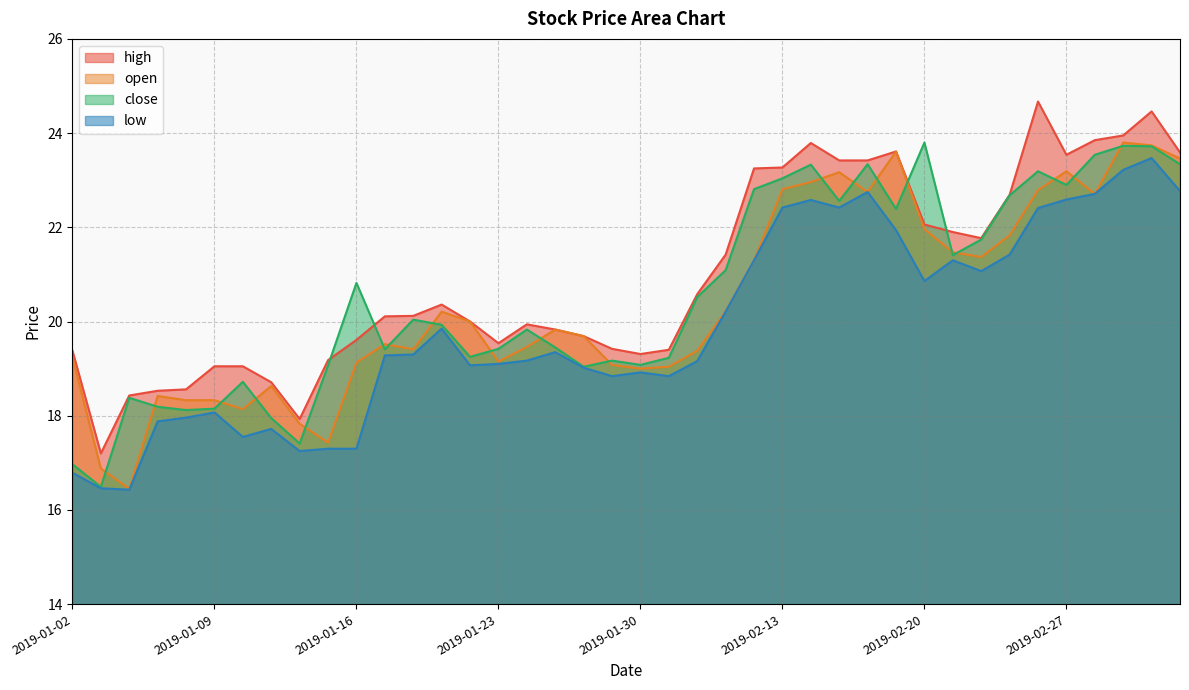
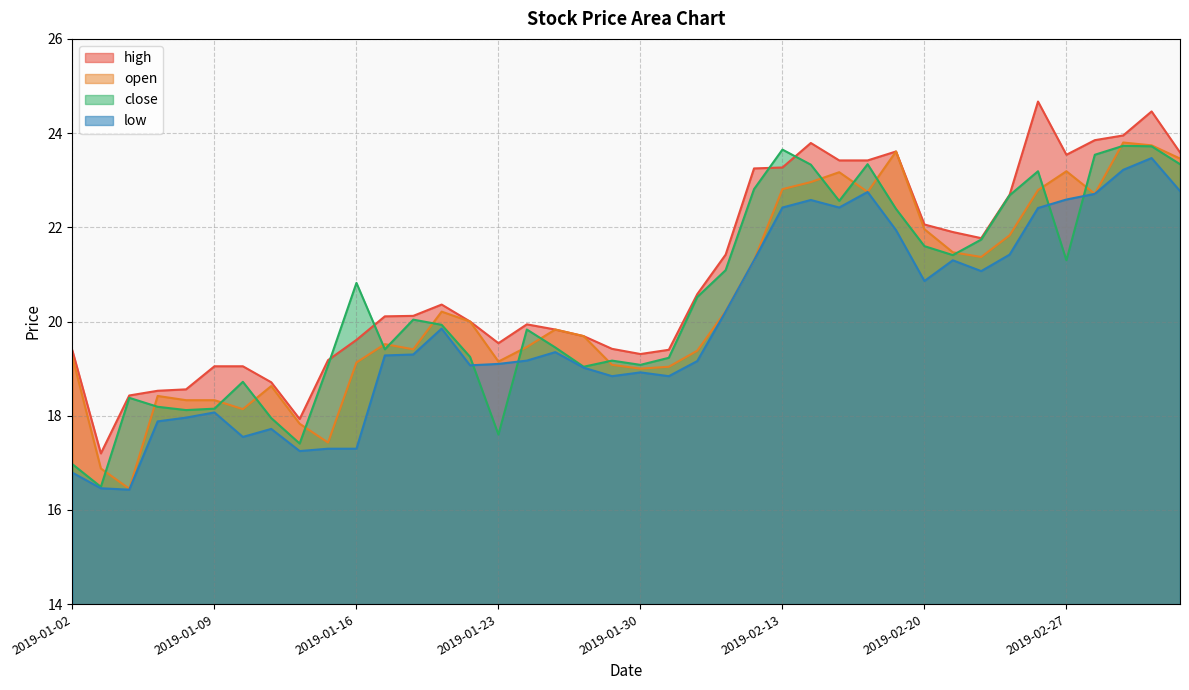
close, 2019-01-23: 19.4 -> 17.6
close, 2019-02-13: 23.0 -> 23.7
close, 2019-02-20: 23.8 -> 21.6
close, 2019-02-27: 22.9 -> 21.3
